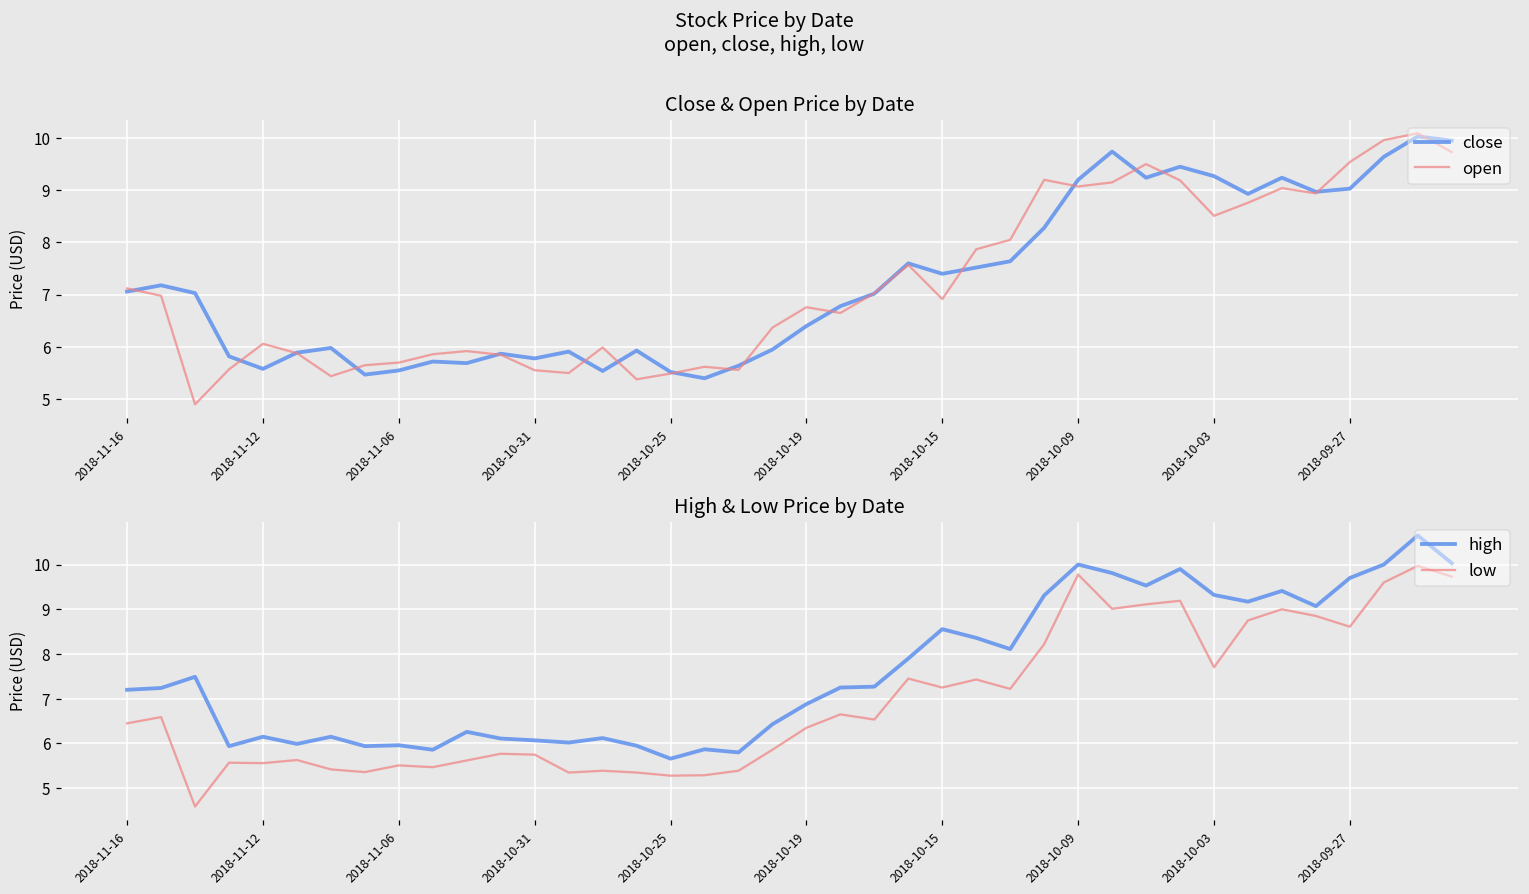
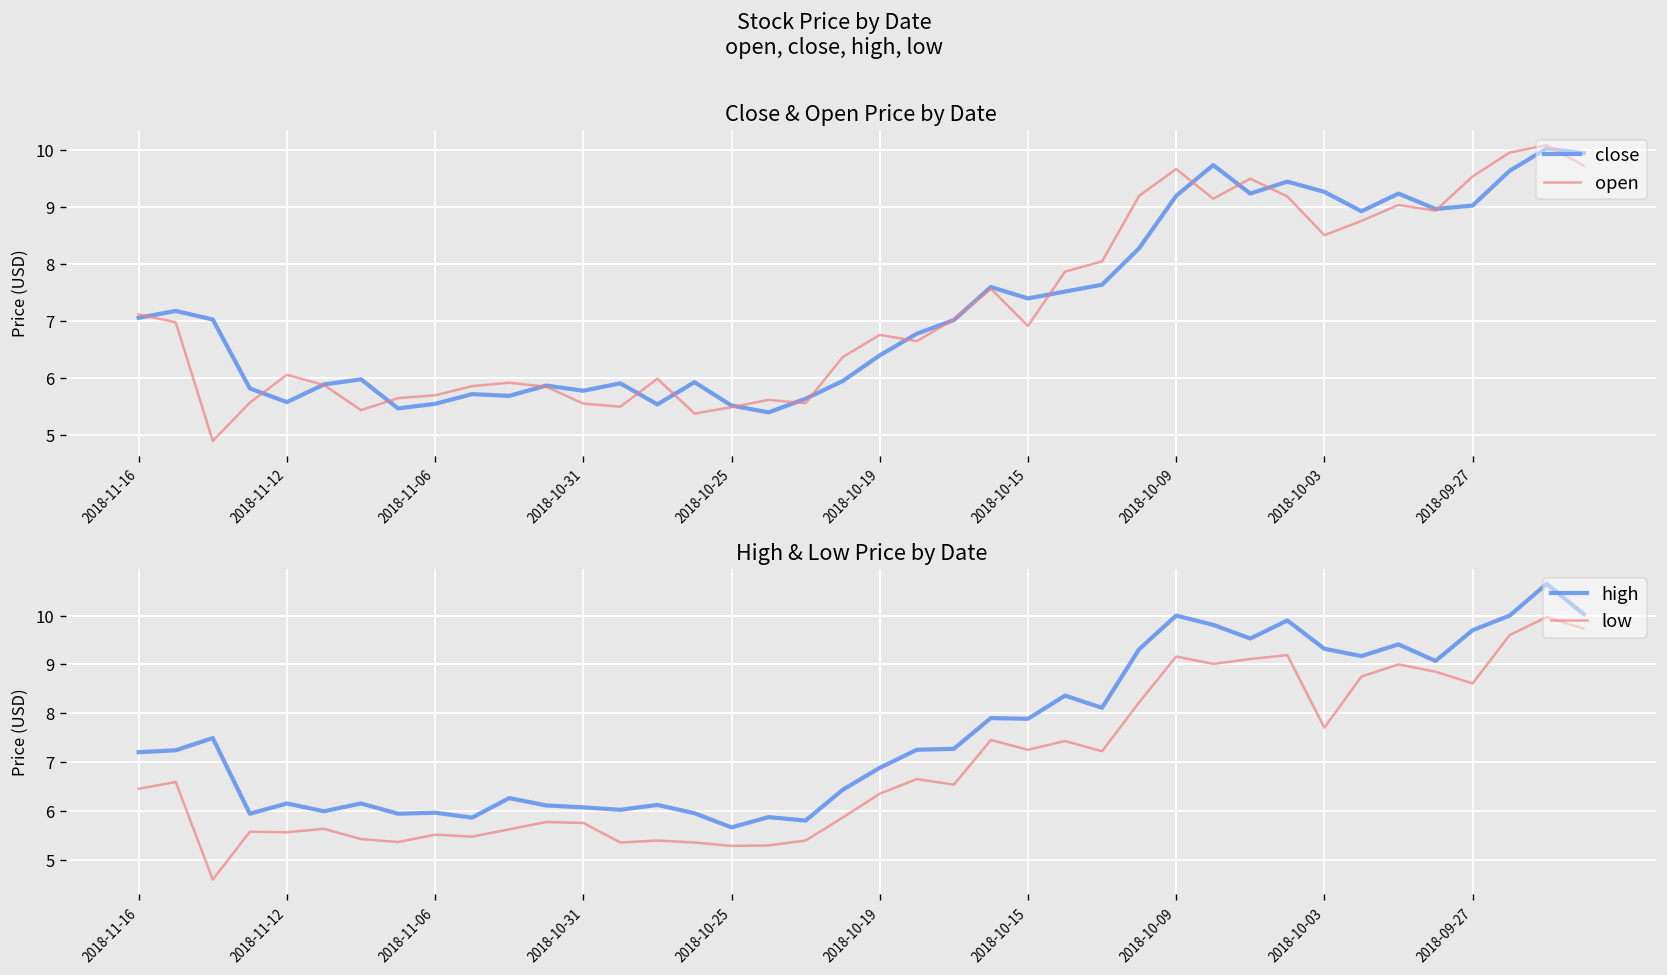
Close & Open Price by Date, open, 2018-10-09: 9.1 -> 9.7
High & Low Price by Date, high, 2018-10-15: 8.6 -> 7.9
High & Low Price by Date, low, 2018-10-09: 9.8 -> 9.2
